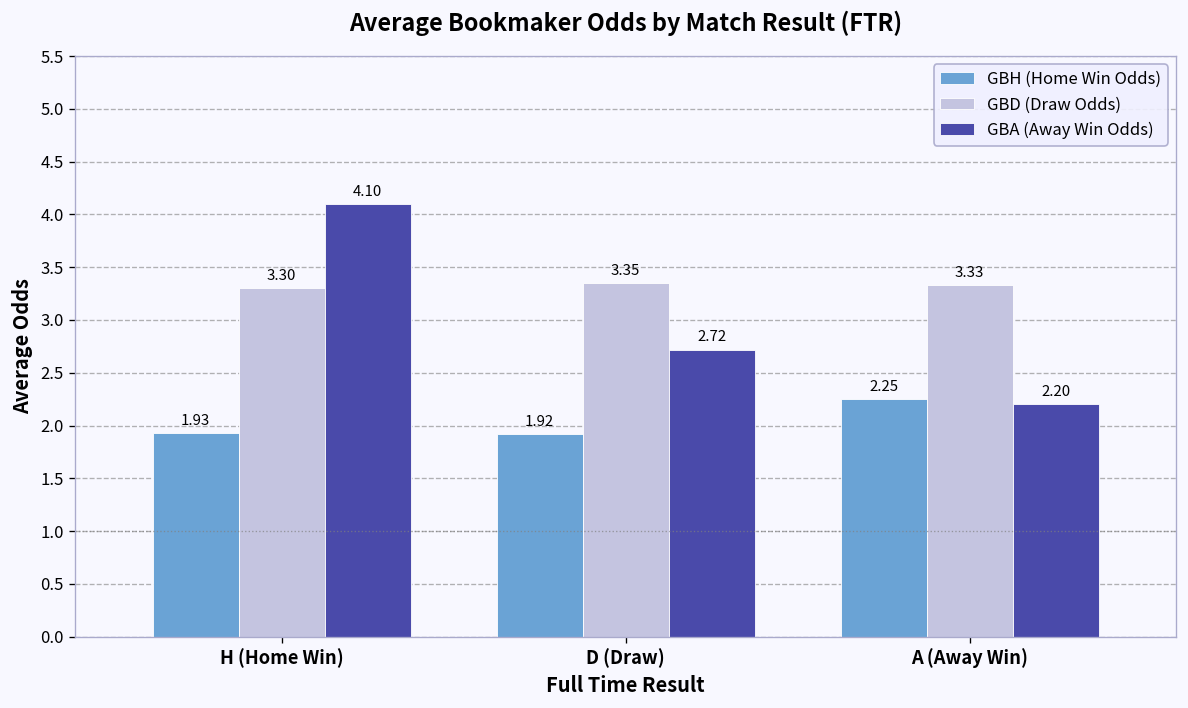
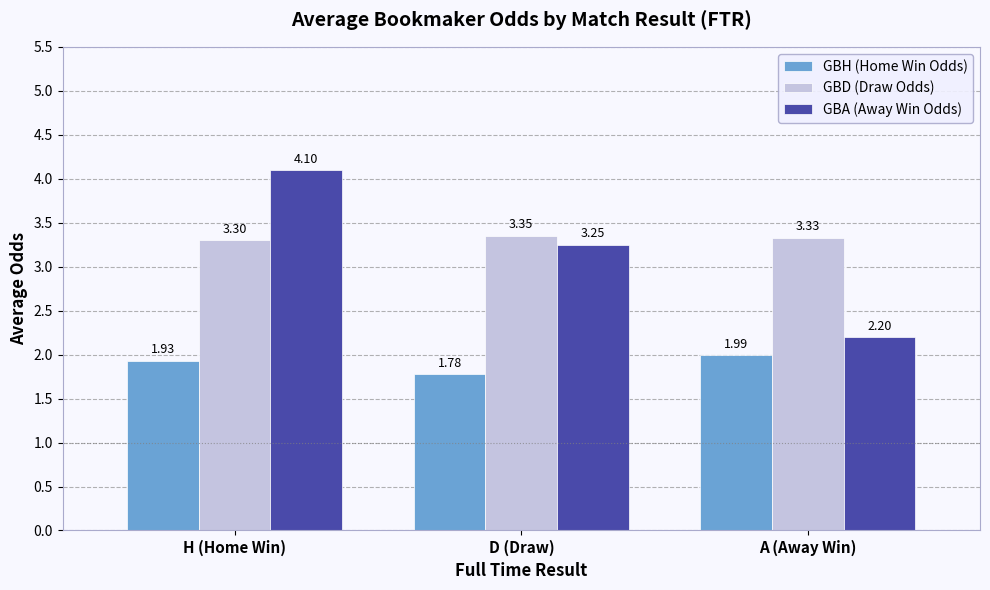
GBH (Home Win Odds), D (Draw): 1.92 -> 1.78
GBA (Away Win Odds), D (Draw): 2.72 -> 3.25
GBH (Home Win Odds), A (Away Win): 2.25 -> 1.99
